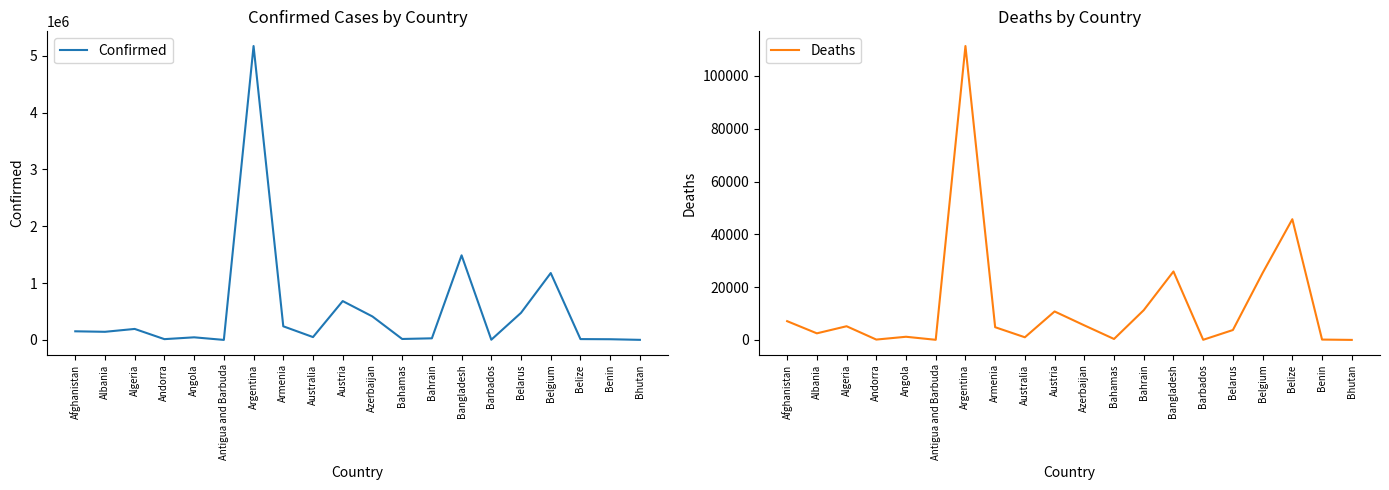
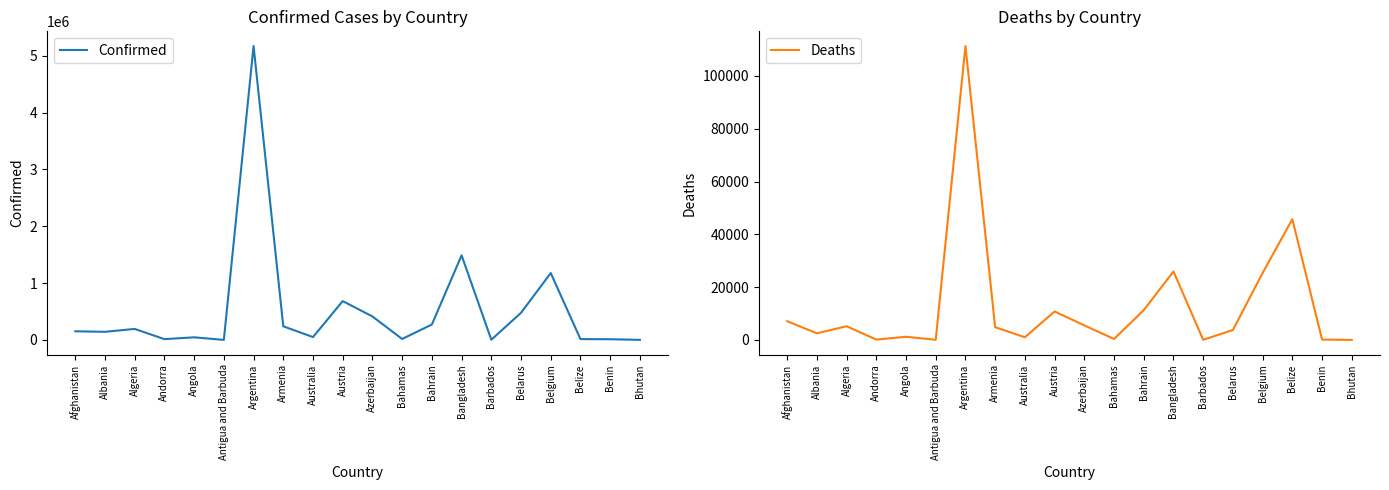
Confirmed Cases by Country, Bahrain: 0 -> 300000
